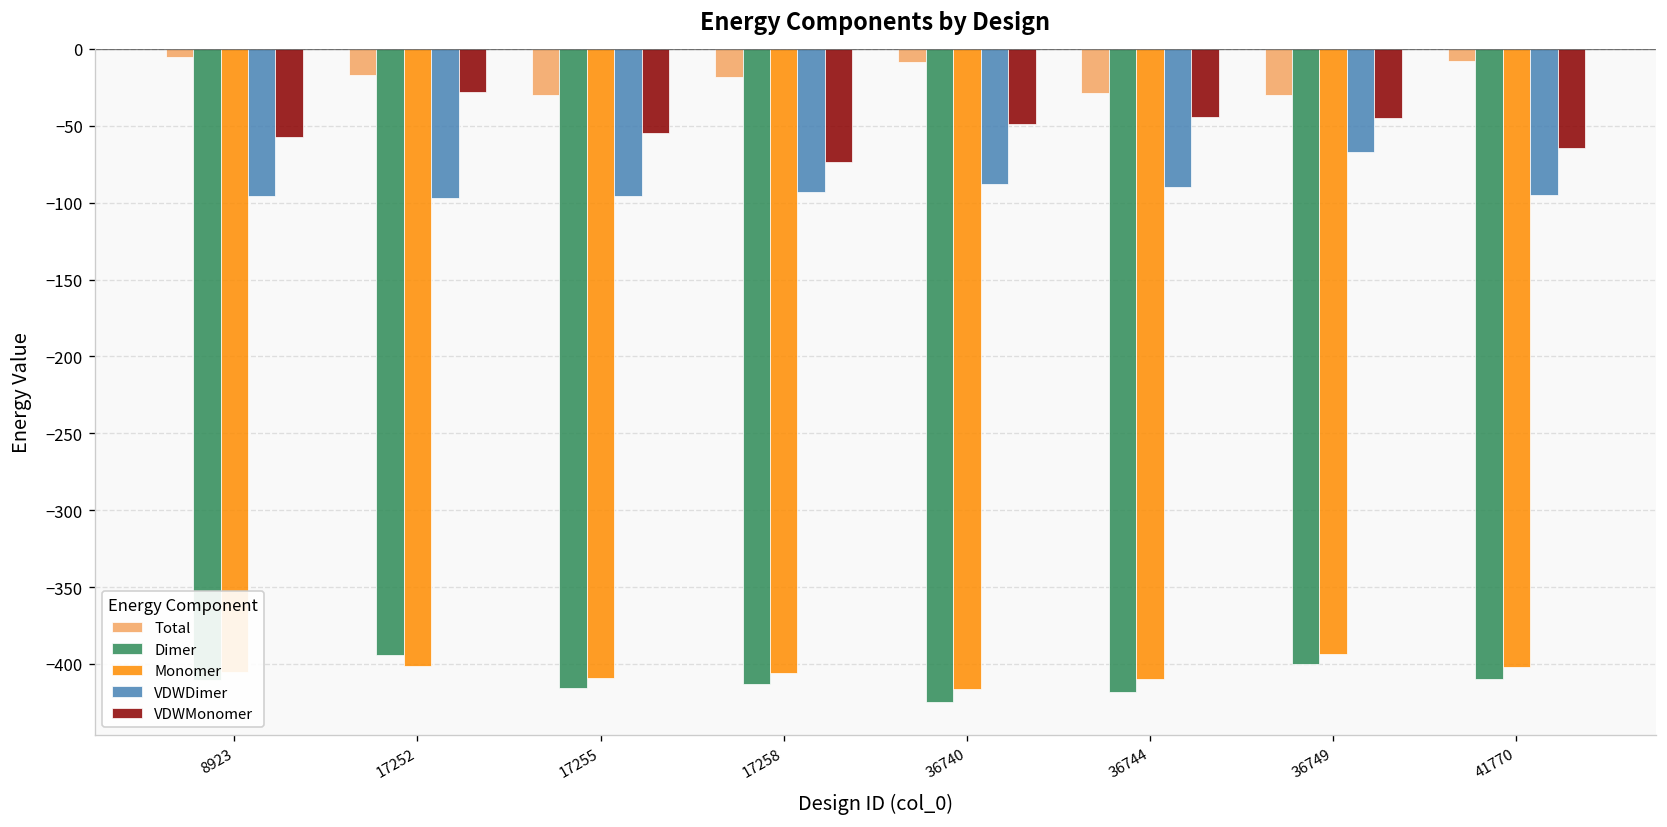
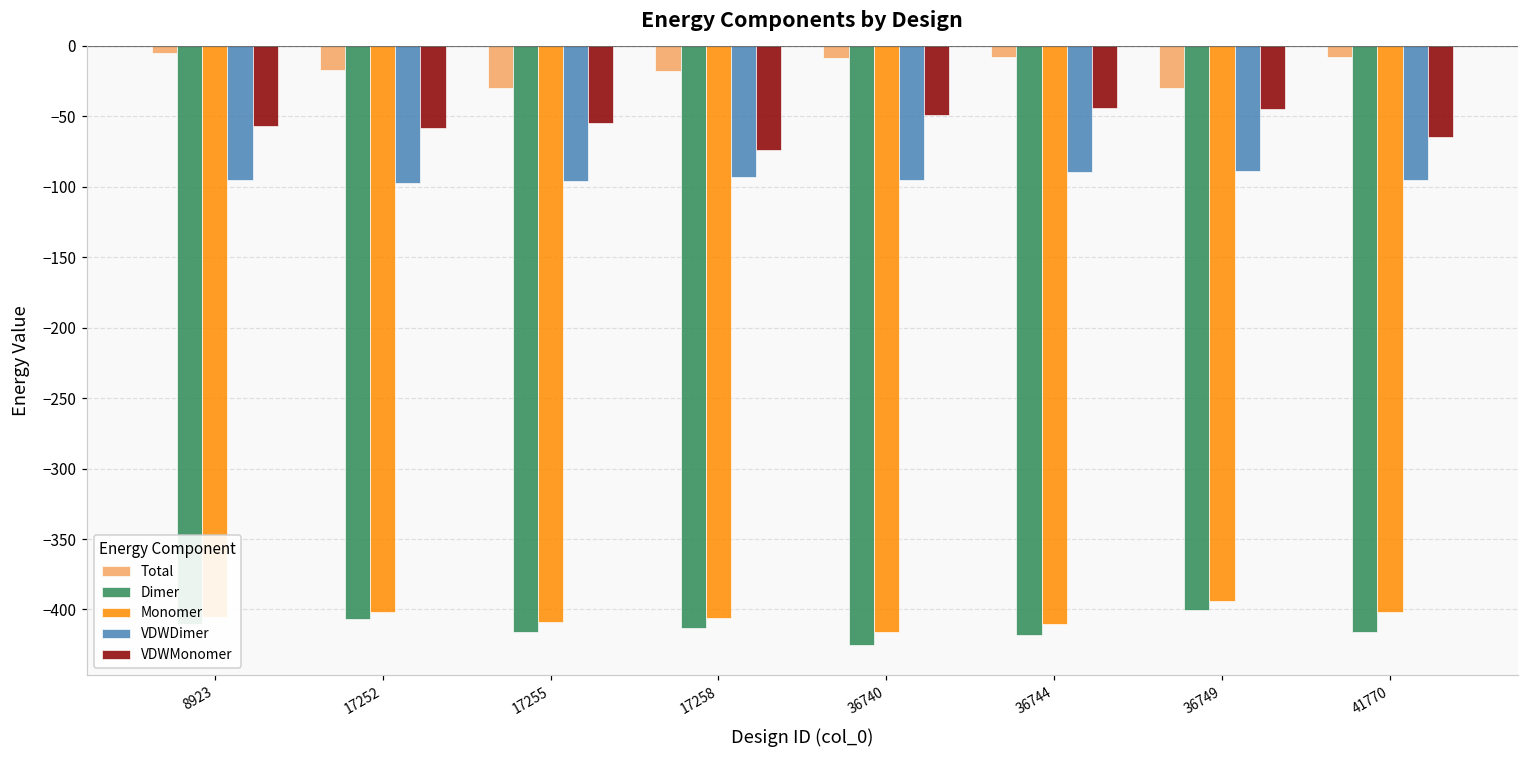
Dimer, 17252: -394 -> -407
VDWMonomer, 17252: -28 -> -58
VDWDimer, 36740: -88 -> -95
Total, 36744: -28 -> -8
VDWDimer, 36749: -67 -> -89
Dimer, 41770: -410 -> -416
